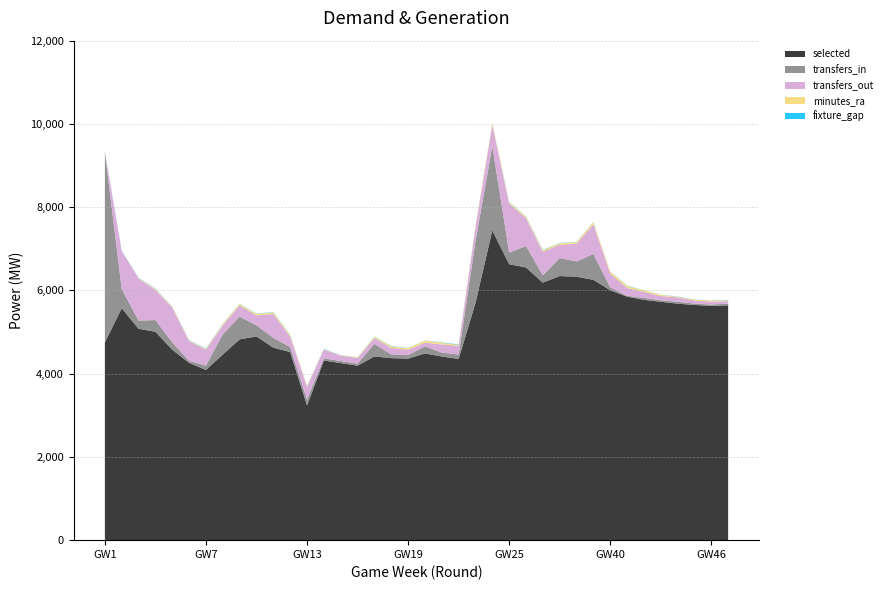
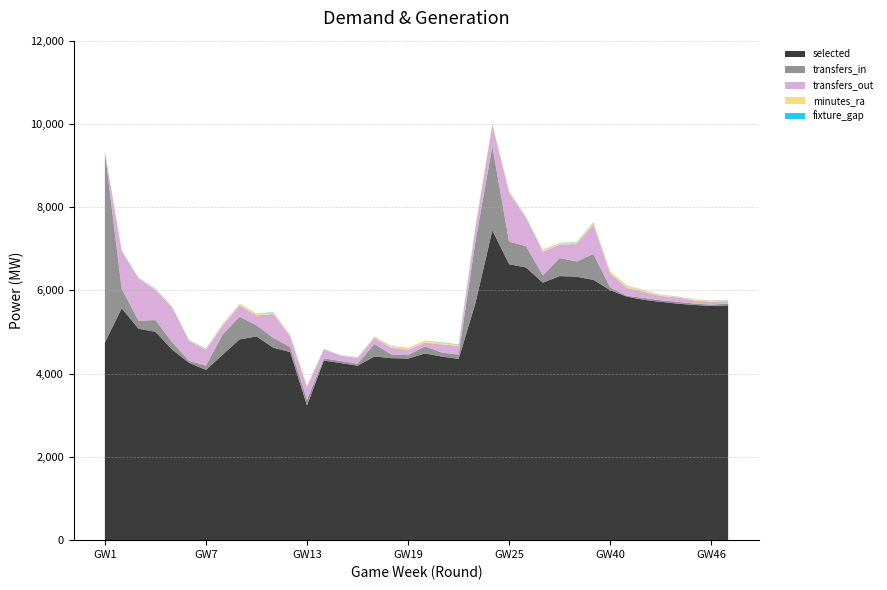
transfers_in, GW25: 300 -> 500
